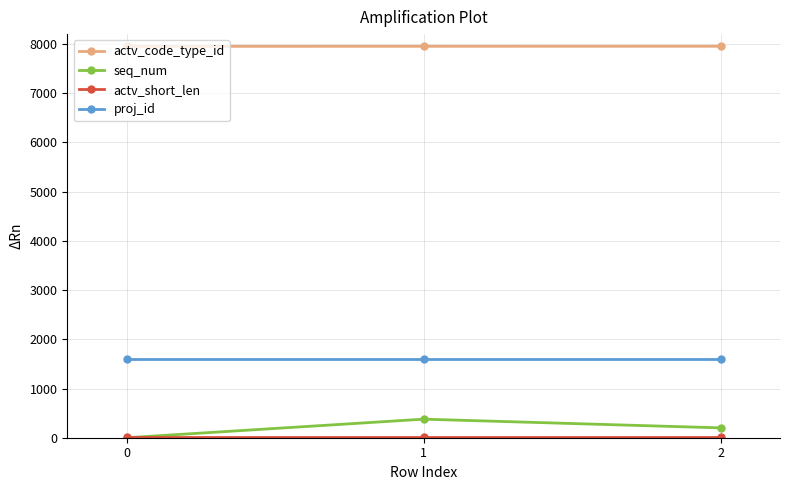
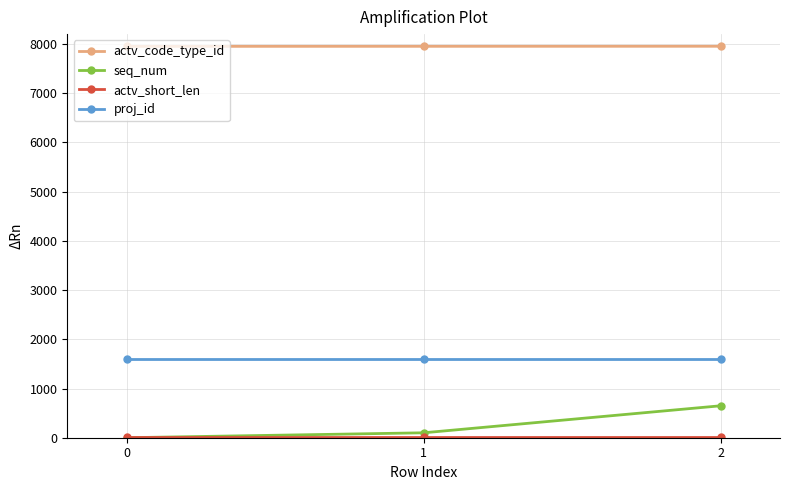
seq_num, 1: 400 -> 100
seq_num, 2: 200 -> 600
